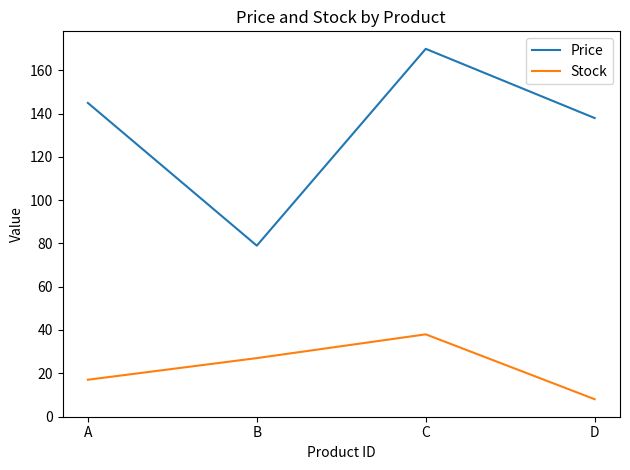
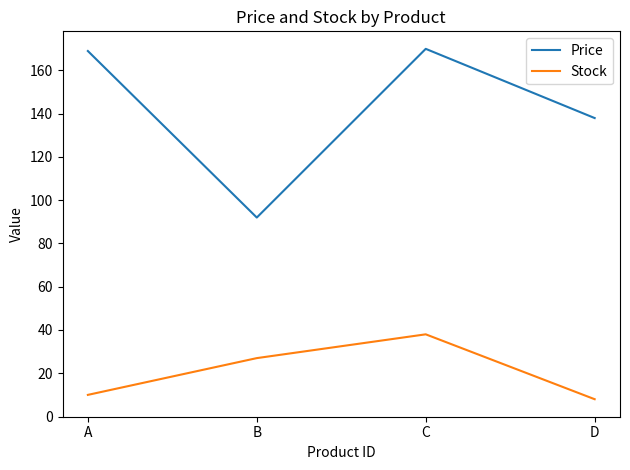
Price, A: 145 -> 169
Stock, A: 17 -> 10
Price, B: 79 -> 92
